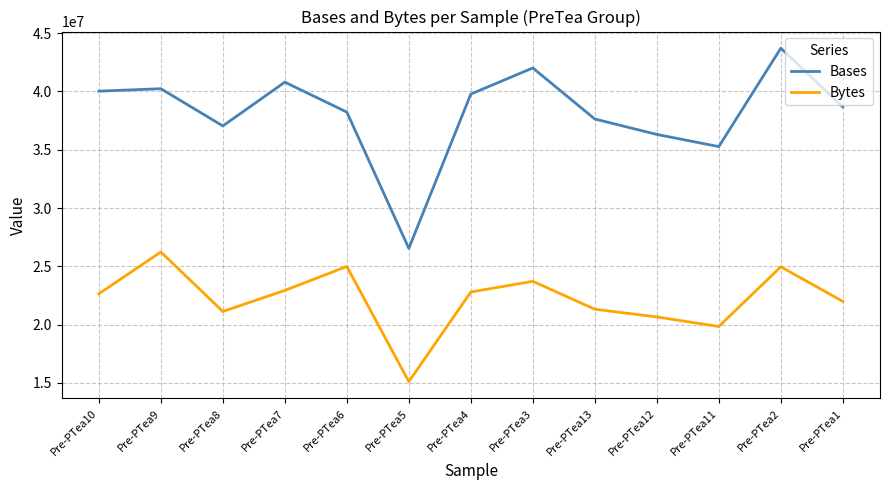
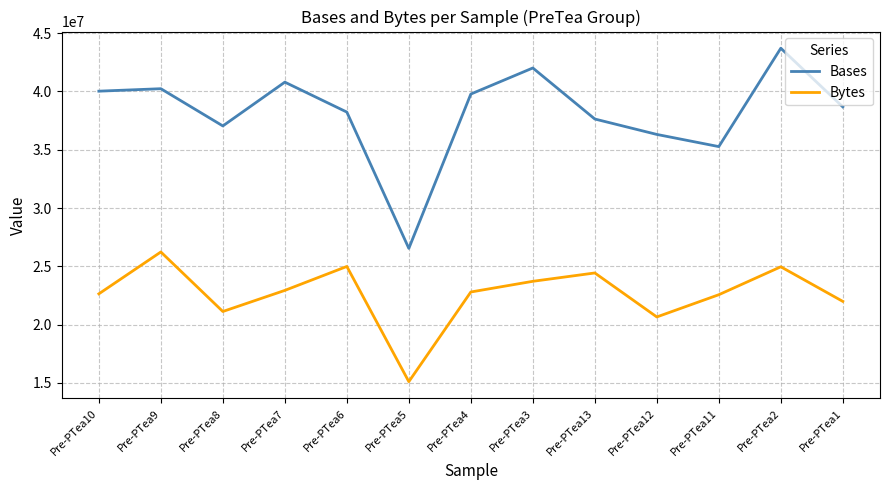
Bytes, Pre-PTea13: 21300000 -> 24400000
Bytes, Pre-PTea11: 19800000 -> 22600000
